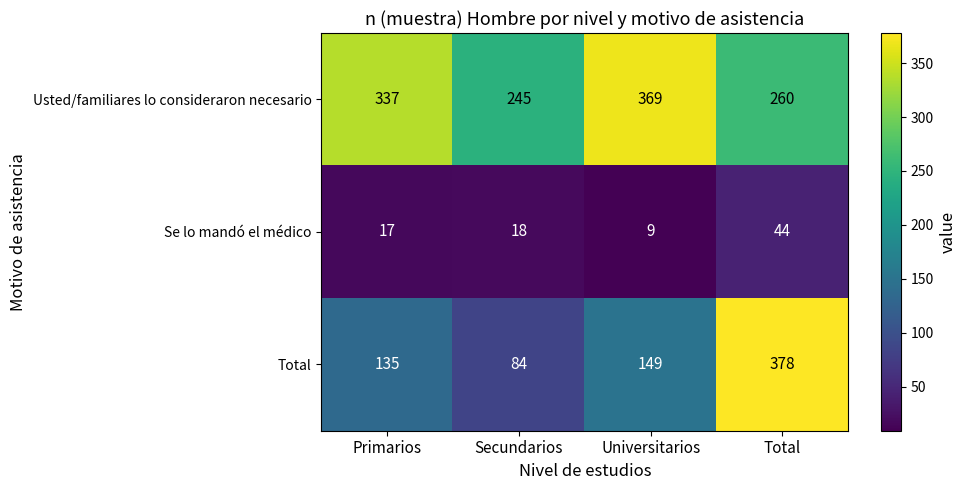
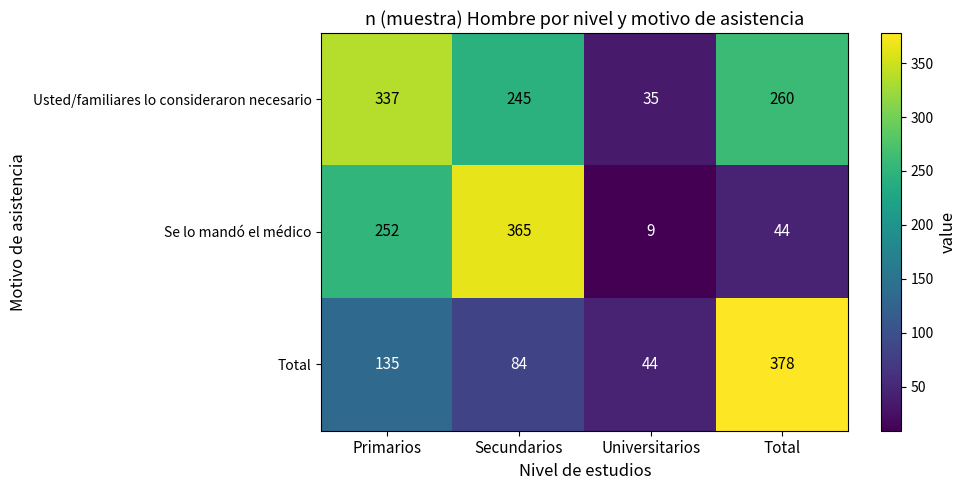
Usted/familiares lo consideraron necesario, Universitarios: 369 -> 35
Se lo mandó el médico, Primarios: 17 -> 252
Se lo mandó el médico, Secundarios: 18 -> 365
Total, Universitarios: 149 -> 44
